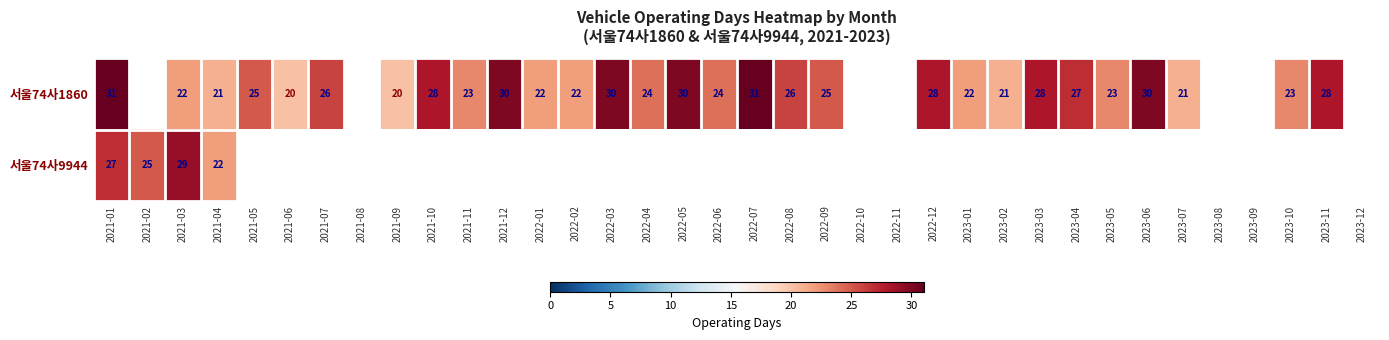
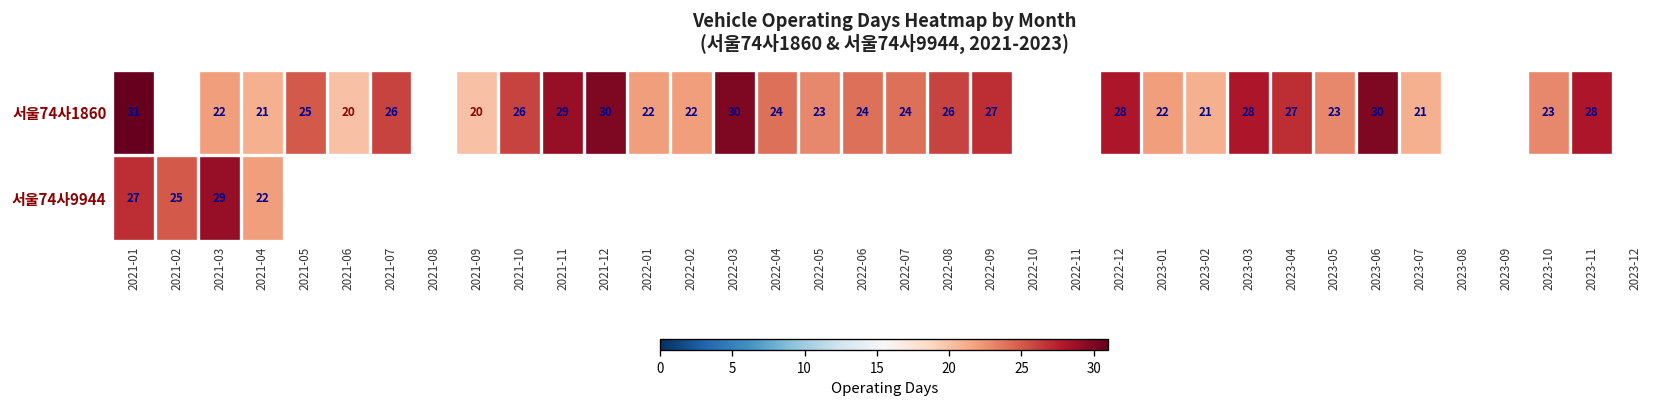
서울74사1860, 2021-10: 28 -> 26
서울74사1860, 2021-11: 23 -> 29
서울74사1860, 2022-05: 30 -> 23
서울74사1860, 2022-07: 31 -> 24
서울74사1860, 2022-09: 25 -> 27
